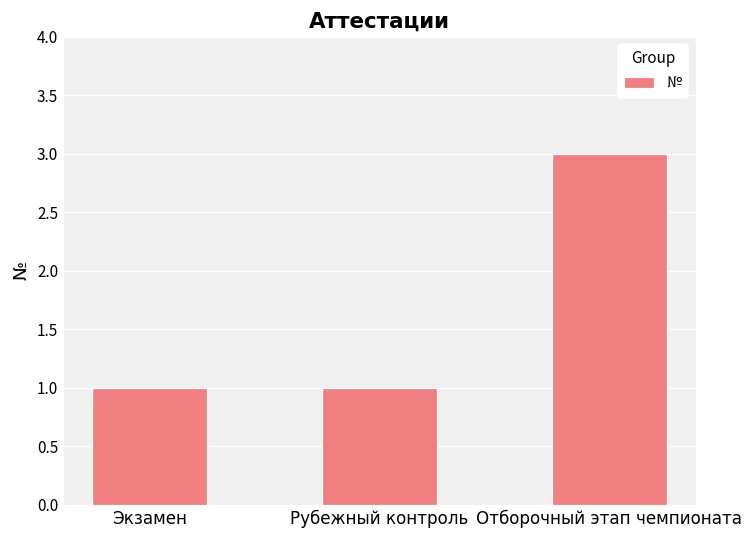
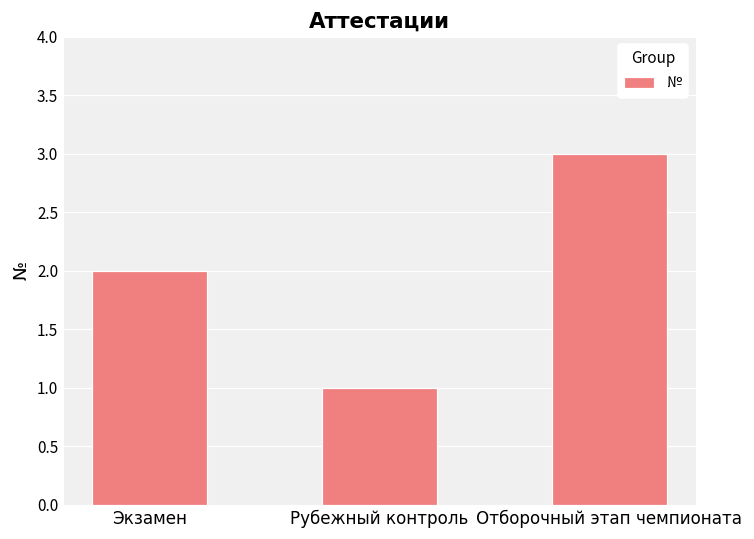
Экзамен: 1 -> 2
